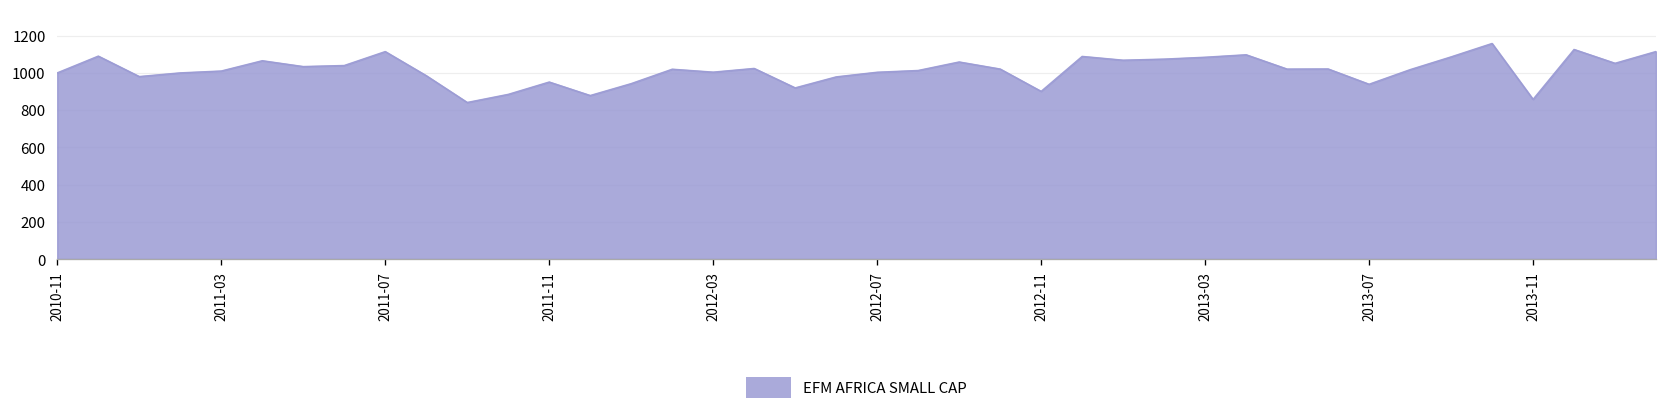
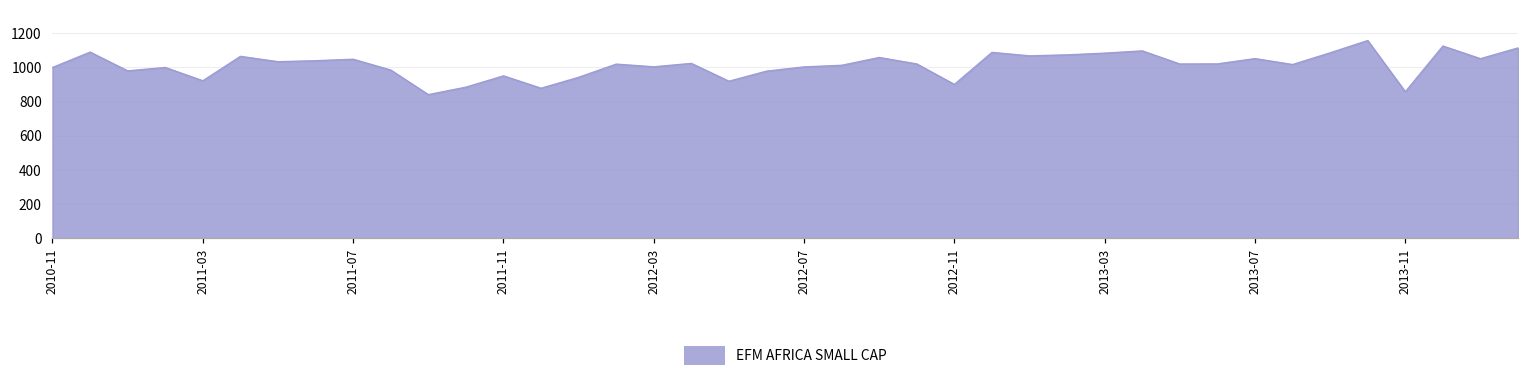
2011-03: 1010 -> 920
2011-07: 1110 -> 1050
2013-07: 940 -> 1050
